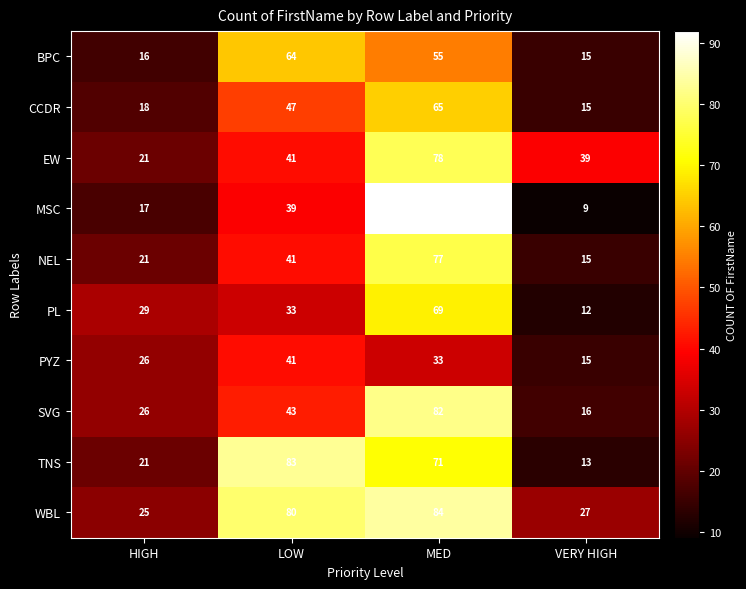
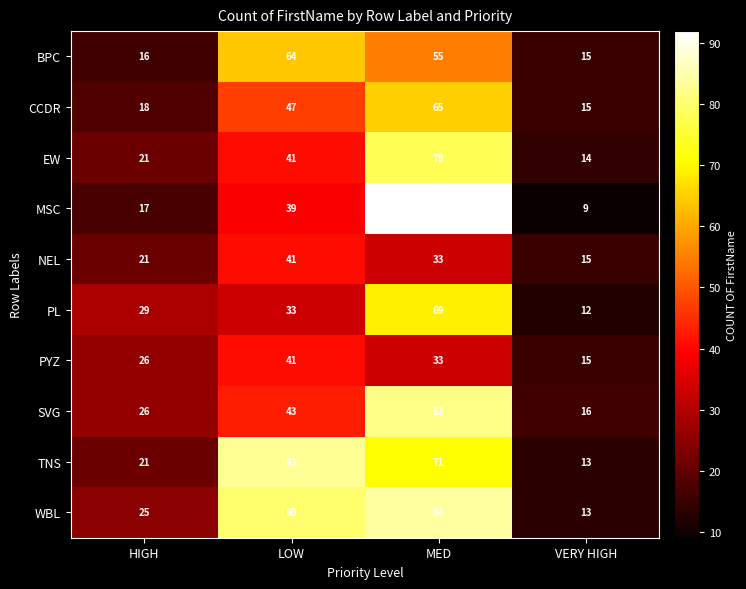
EW, VERY HIGH: 39 -> 14
NEL, MED: 77 -> 33
WBL, VERY HIGH: 27 -> 13
